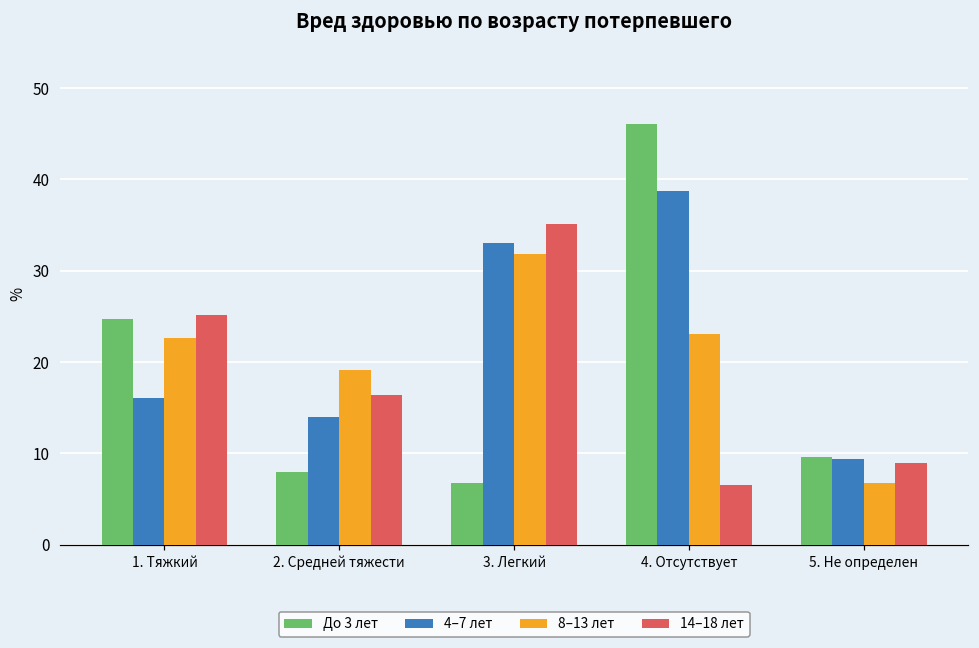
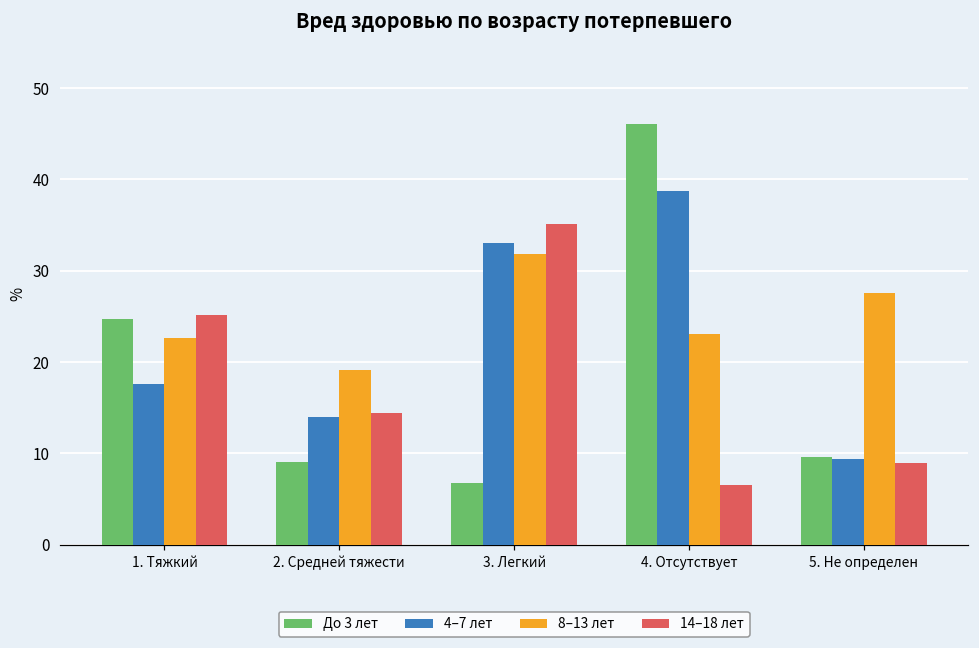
4–7 лет, 1. Тяжкий: 16 -> 18
До 3 лет, 2. Средней тяжести: 8 -> 9
14–18 лет, 2. Средней тяжести: 16 -> 14
8–13 лет, 5. Не определен: 7 -> 28
